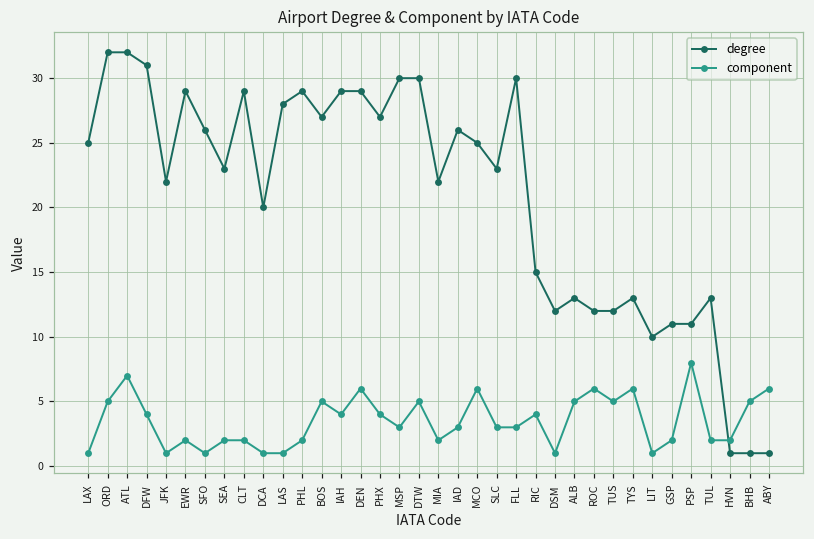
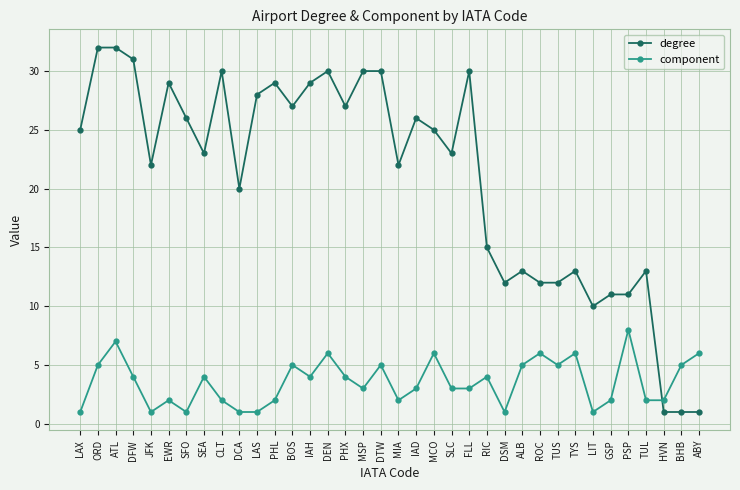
component, SEA: 2 -> 4
degree, CLT: 29 -> 30
degree, DEN: 29 -> 30
